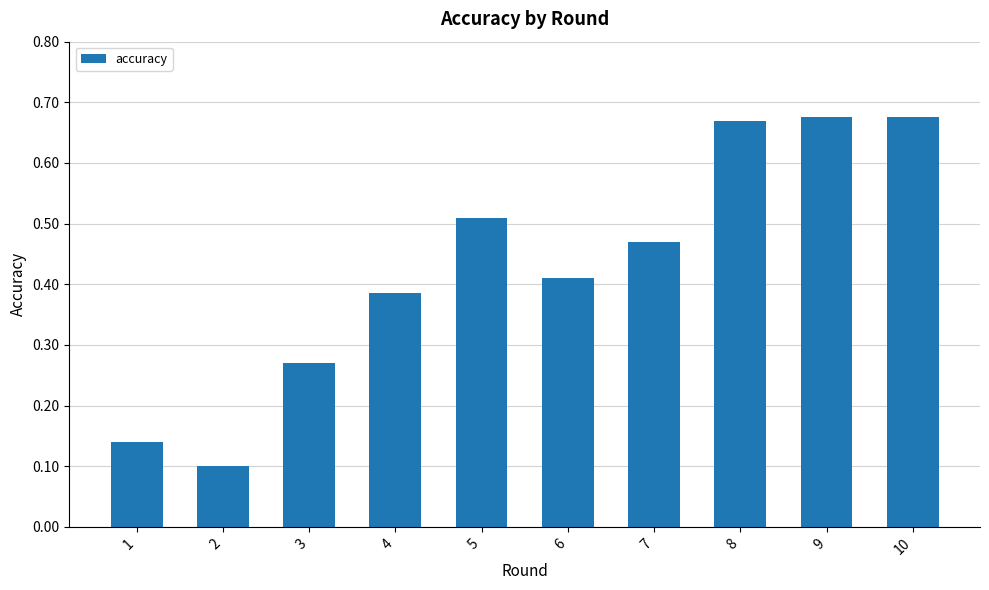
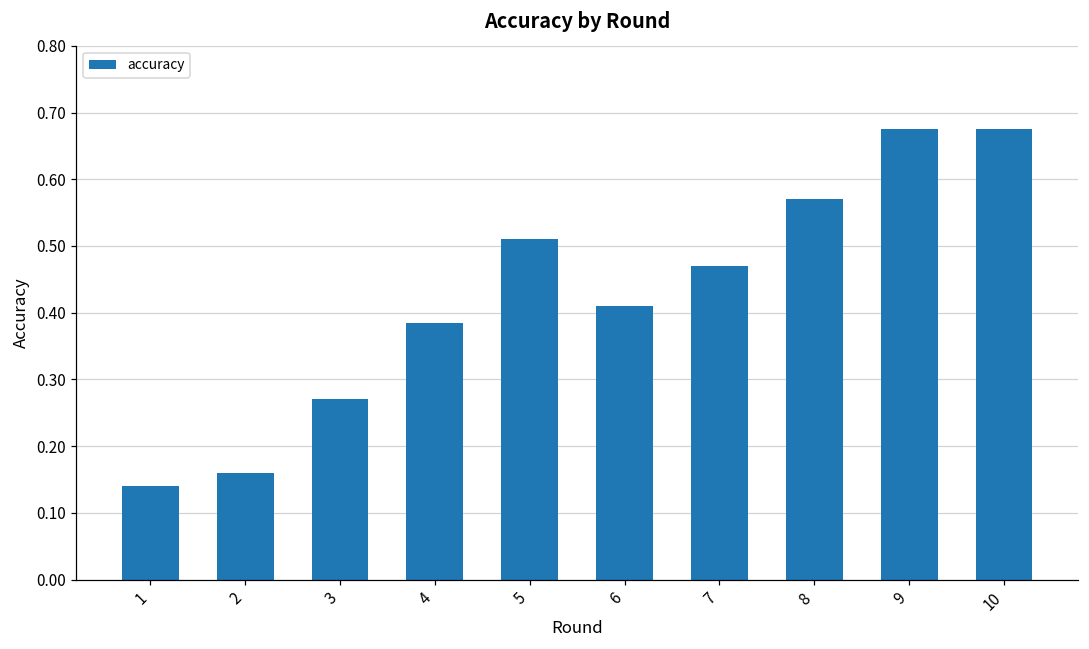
2: 0.10 -> 0.16
8: 0.67 -> 0.57
